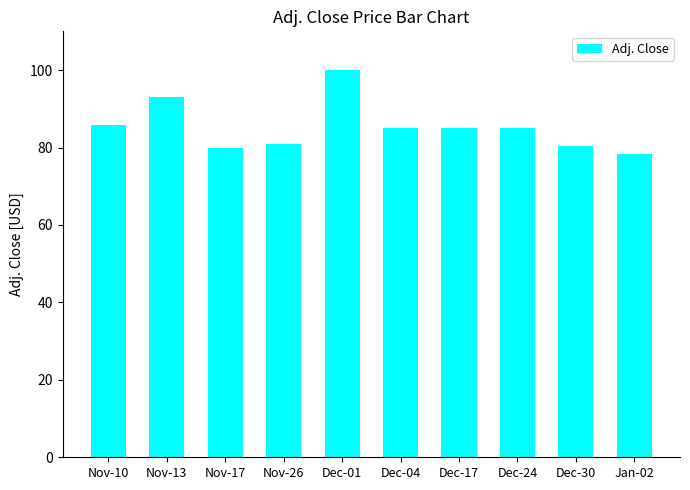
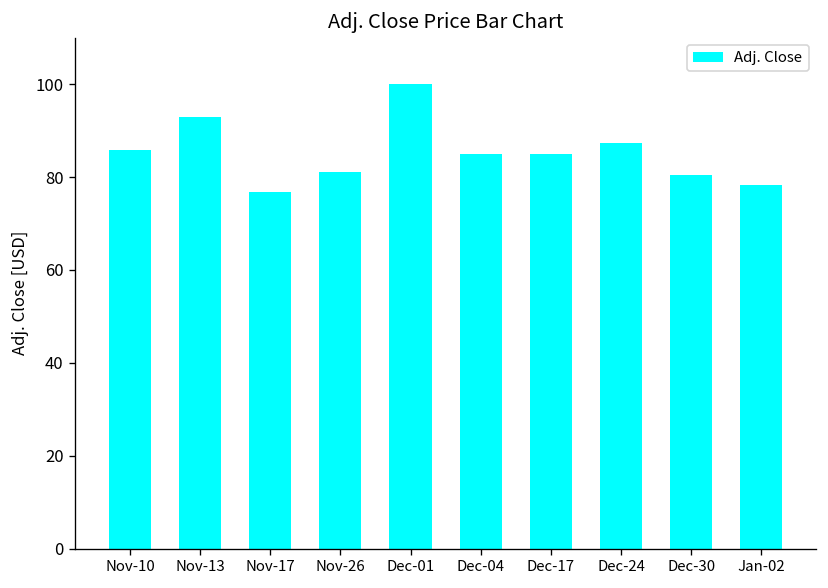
Nov-17: 80 -> 77
Dec-24: 85 -> 87
